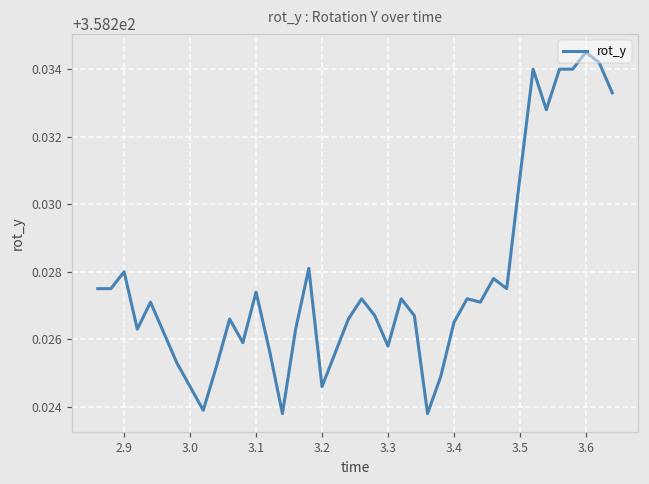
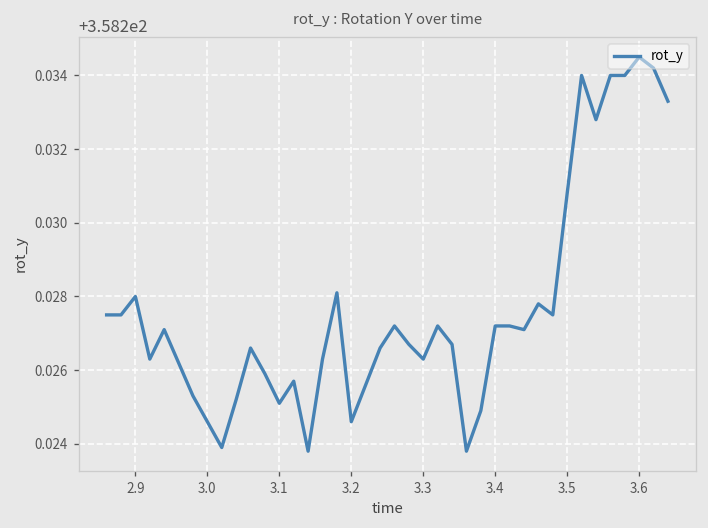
3.1: 358.2274 -> 358.2251
3.3: 358.2258 -> 358.2263
3.4: 358.2265 -> 358.2272
